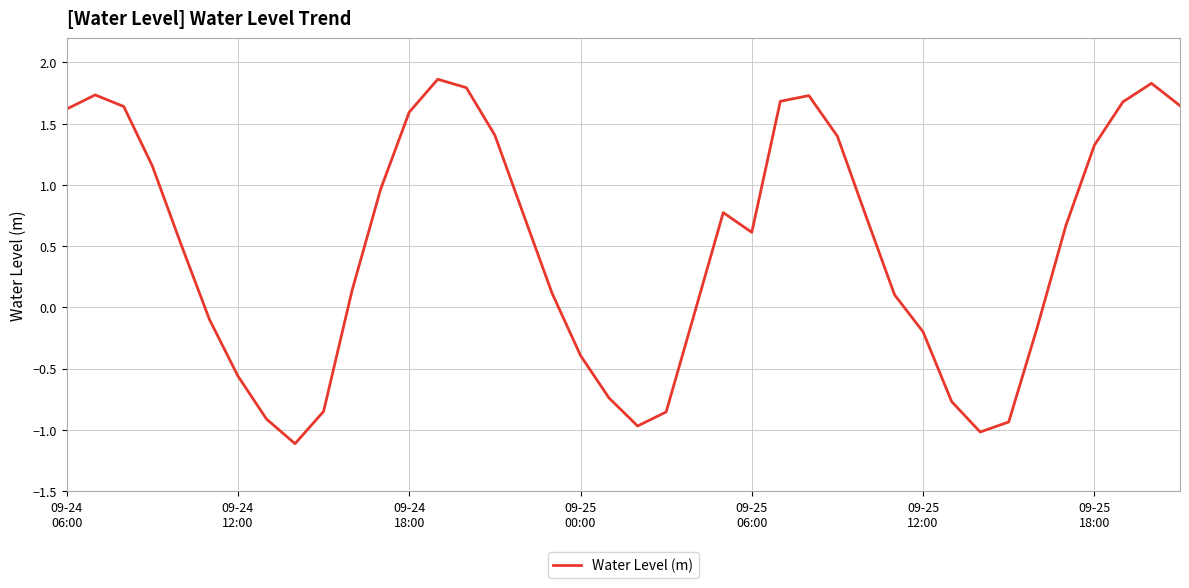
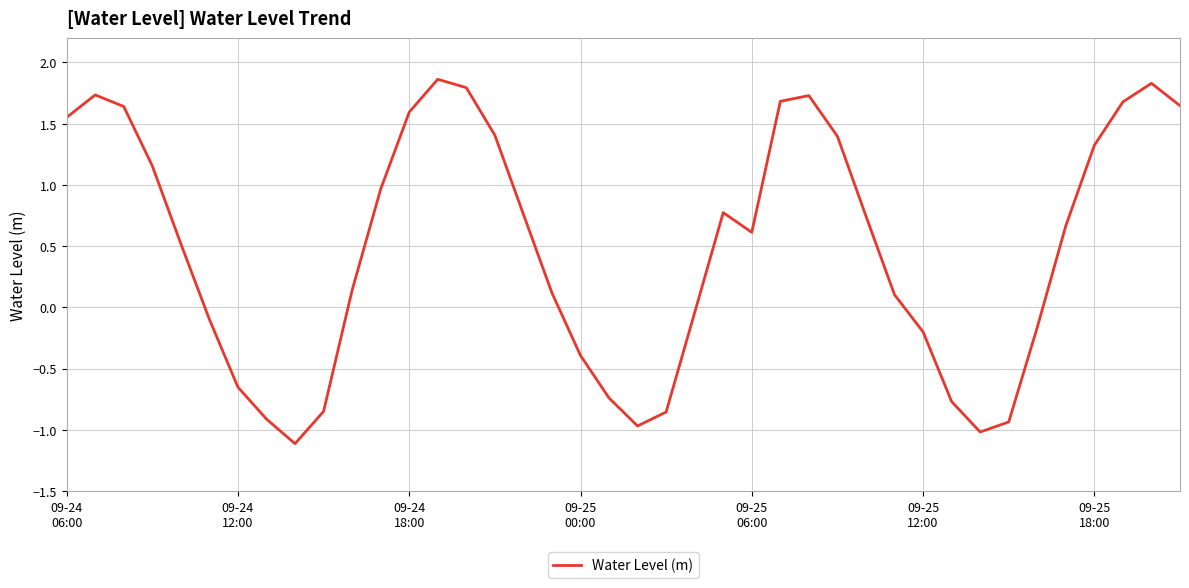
09-24 06:00: 1.62 -> 1.55
09-24 12:00: -0.56 -> -0.65
